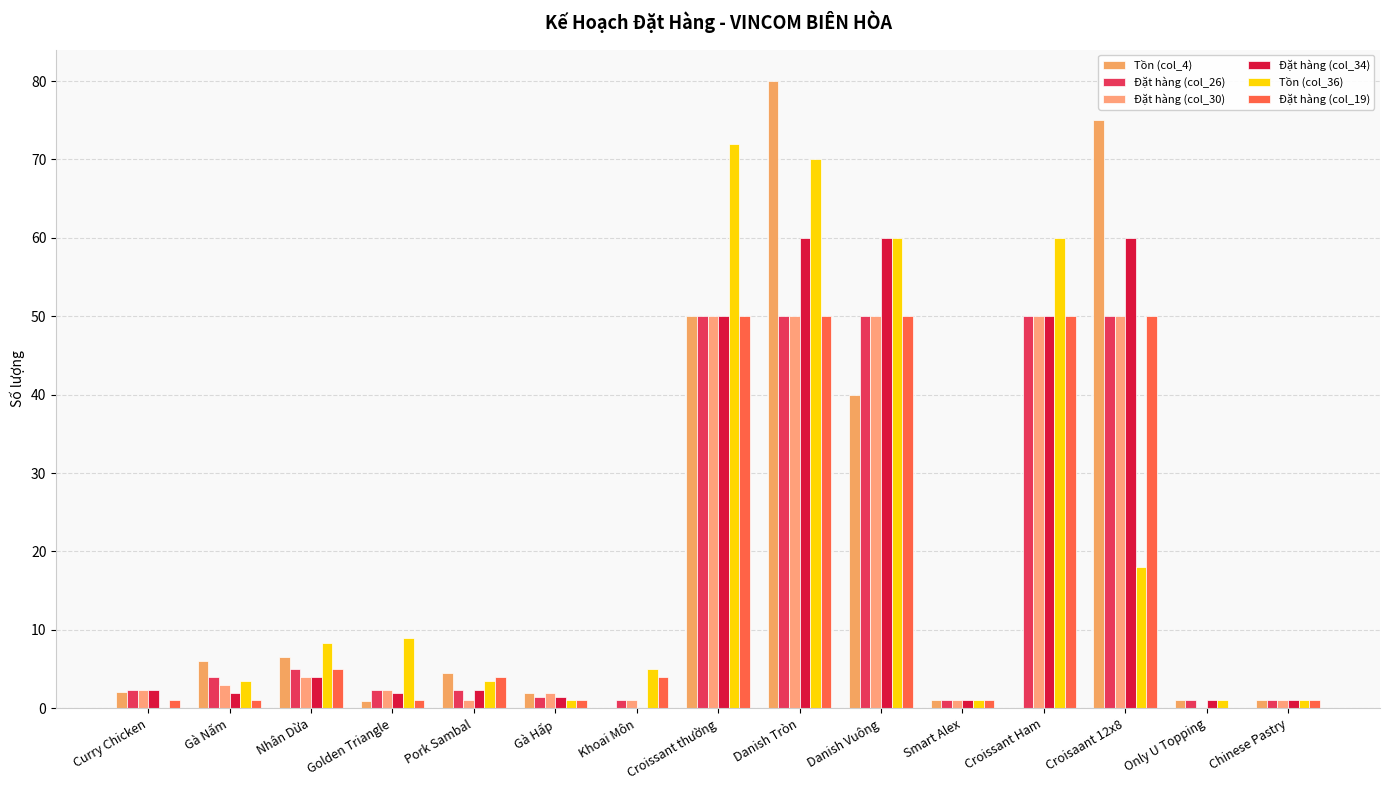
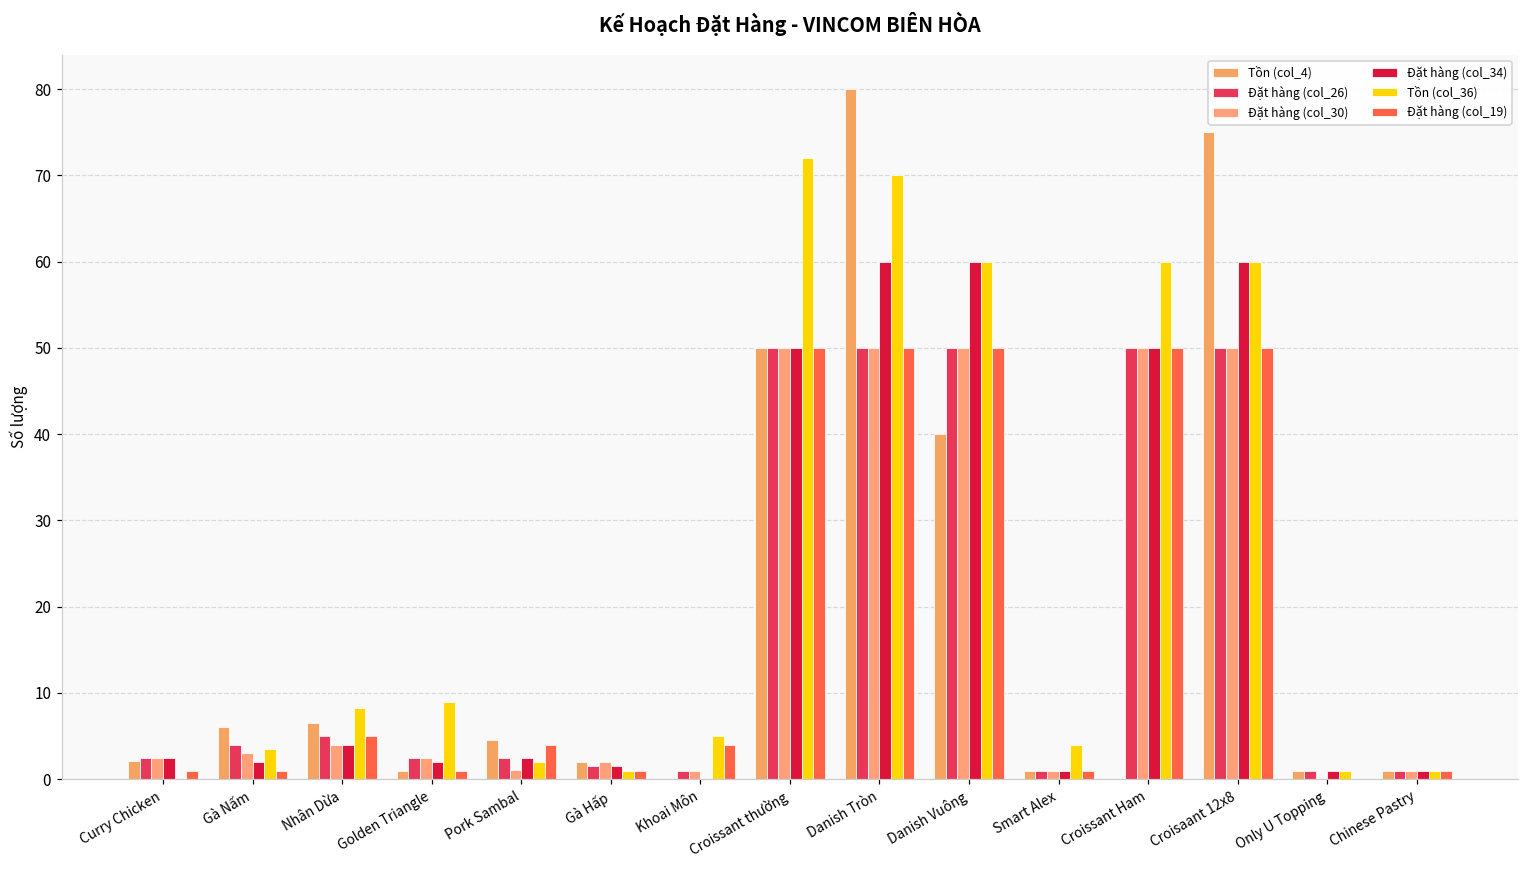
Tồn (col_36), Pork Sambal: 4 -> 2
Tồn (col_36), Smart Alex: 1 -> 4
Tồn (col_36), Croisaant 12x8: 18 -> 60
